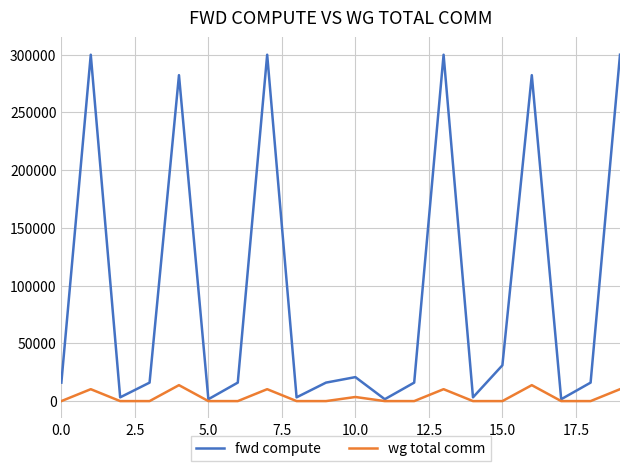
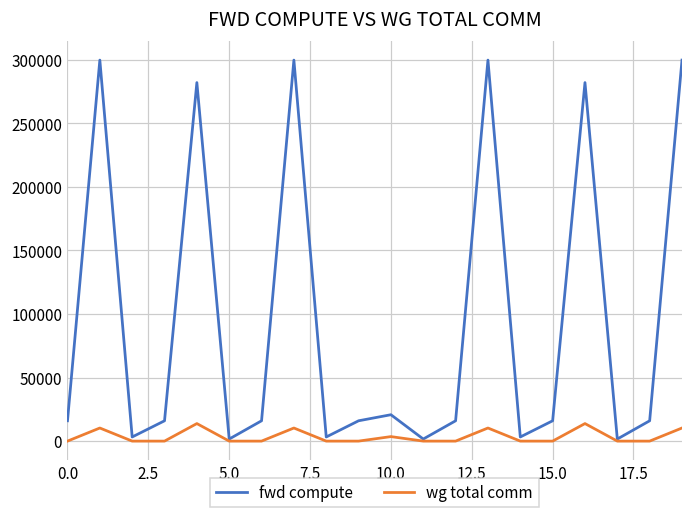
fwd compute, 15.0: 31000 -> 16000
